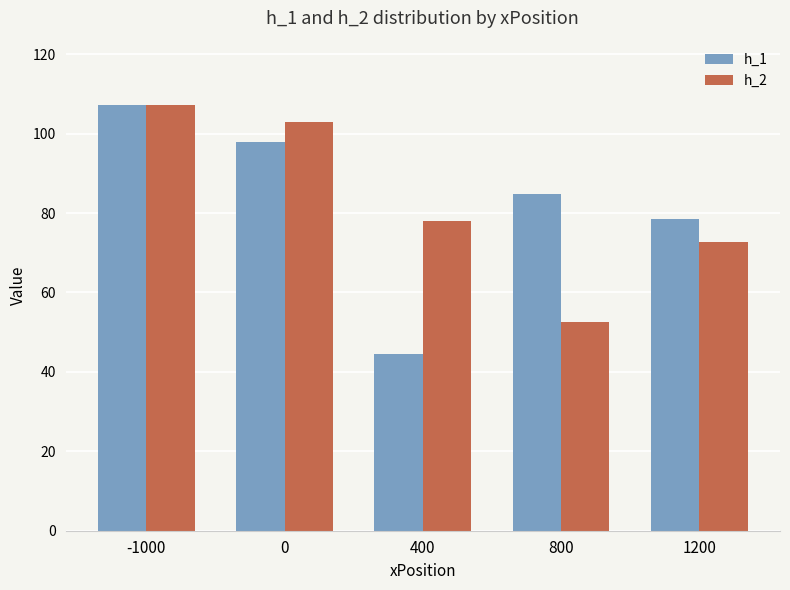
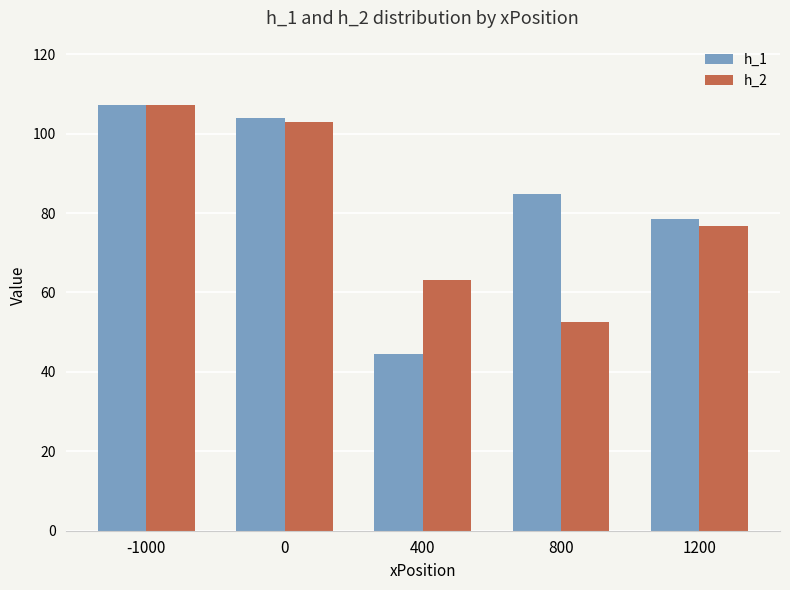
h_1, 0: 98 -> 104
h_2, 400: 78 -> 63
h_2, 1200: 73 -> 77
